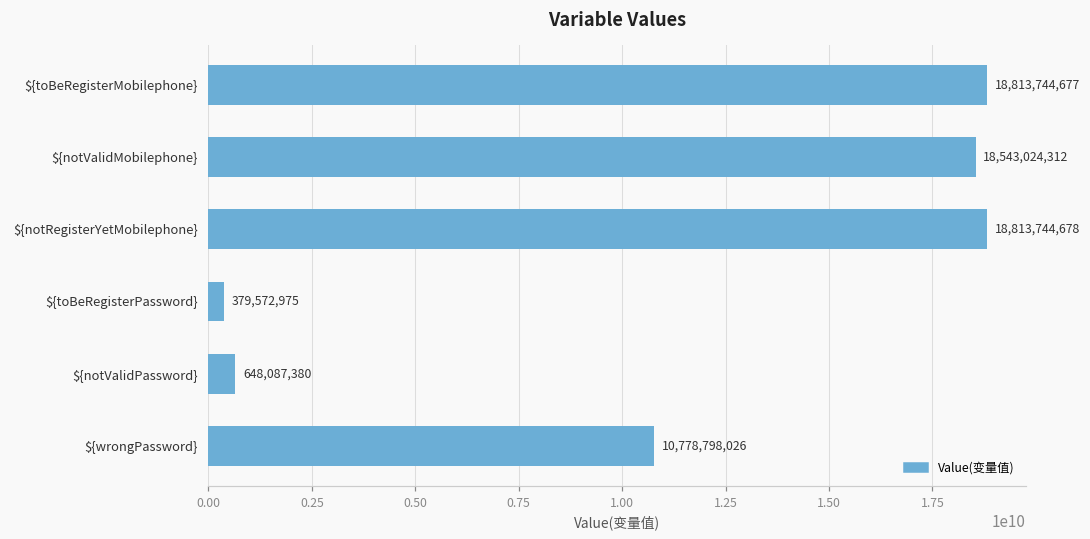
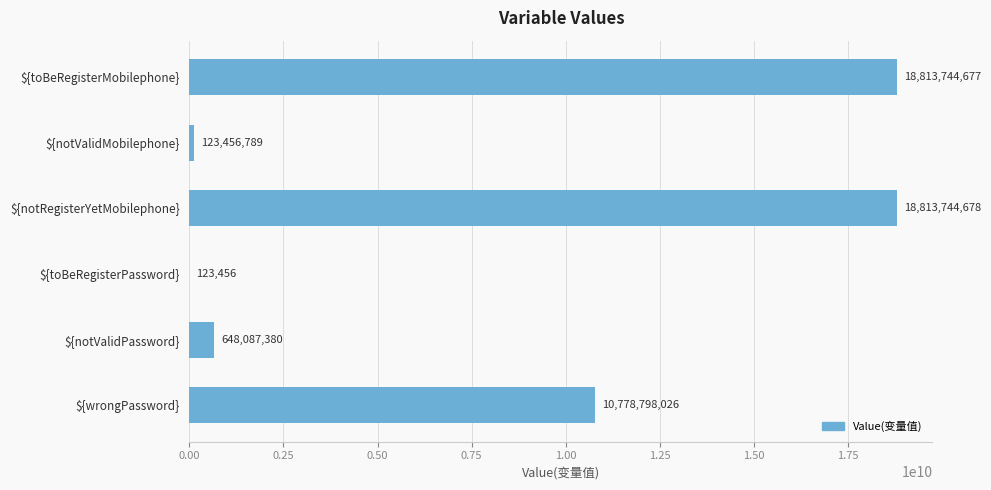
${notValidMobilephone}: 18,543,024,312 -> 123,456,789
${toBeRegisterPassword}: 379,572,975 -> 123,456
